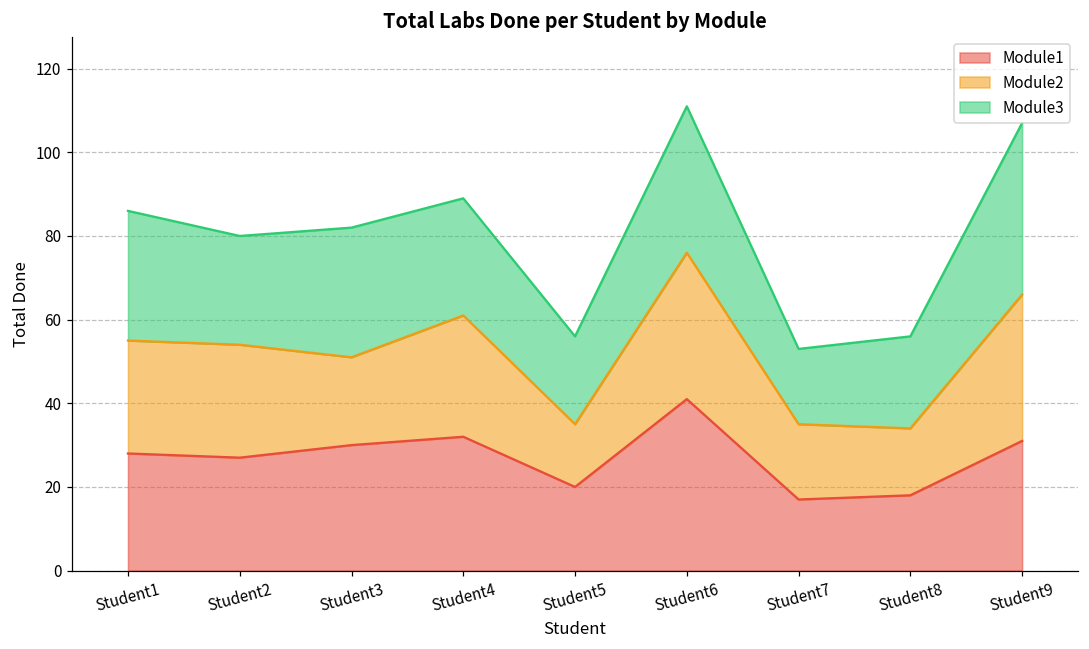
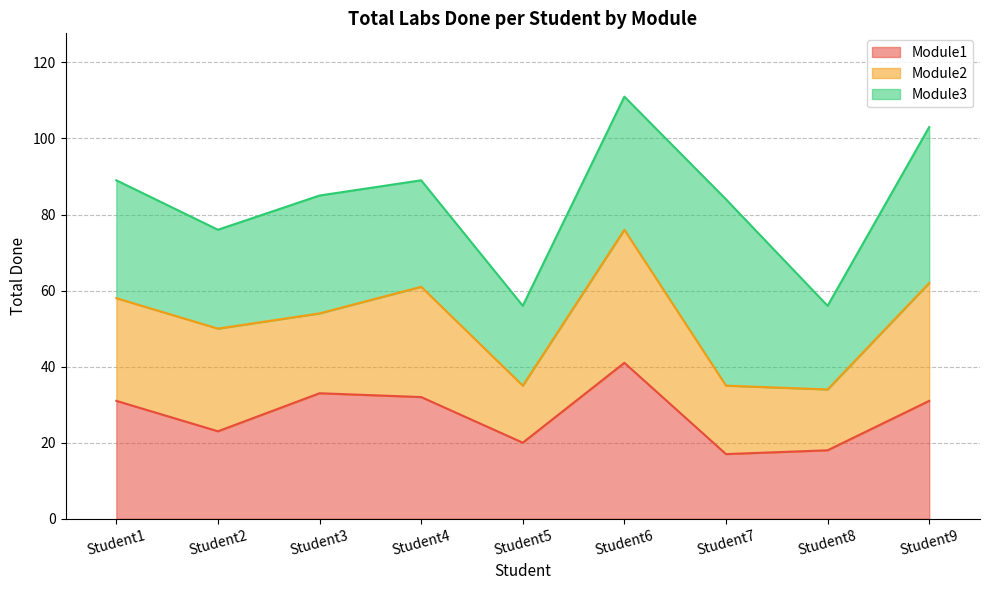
Module1, Student1: 28 -> 31
Module1, Student2: 27 -> 23
Module1, Student3: 30 -> 33
Module3, Student7: 18 -> 49
Module2, Student9: 35 -> 31
